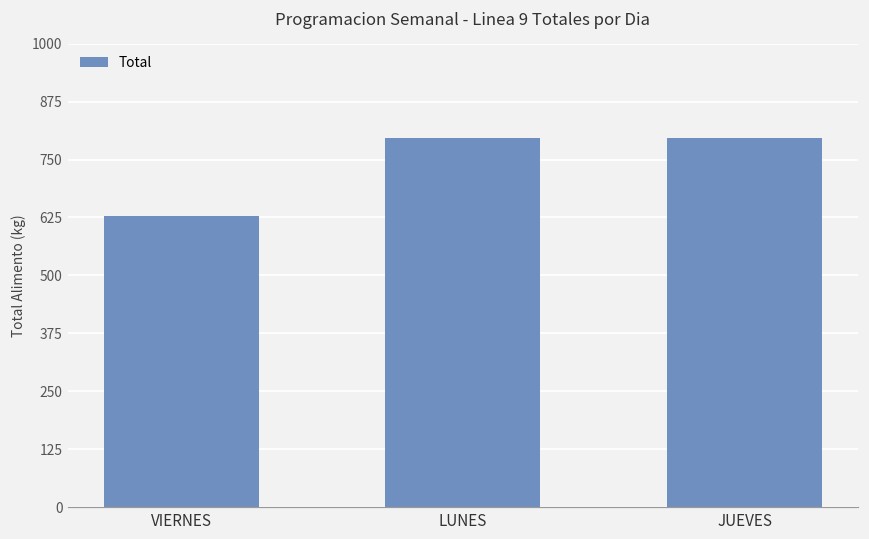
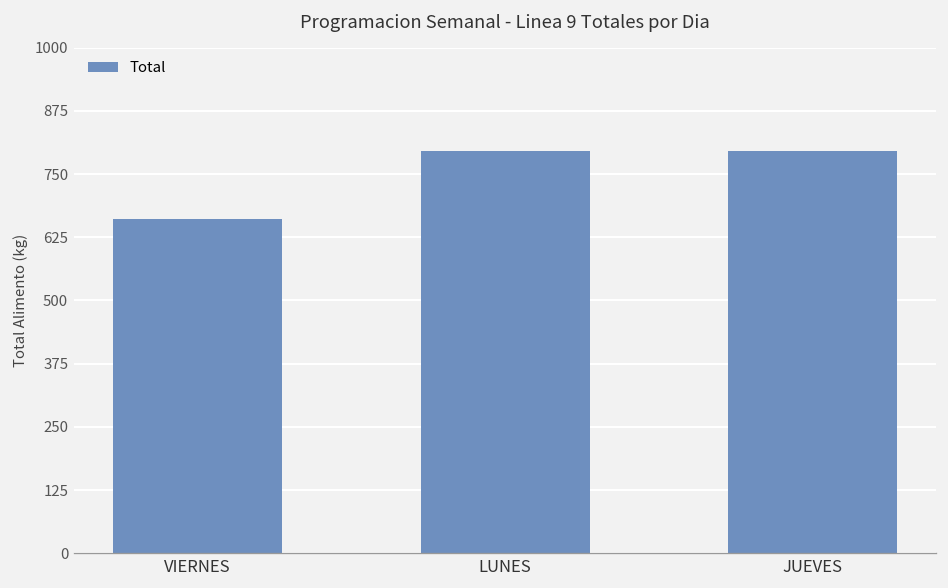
VIERNES: 630 -> 660
